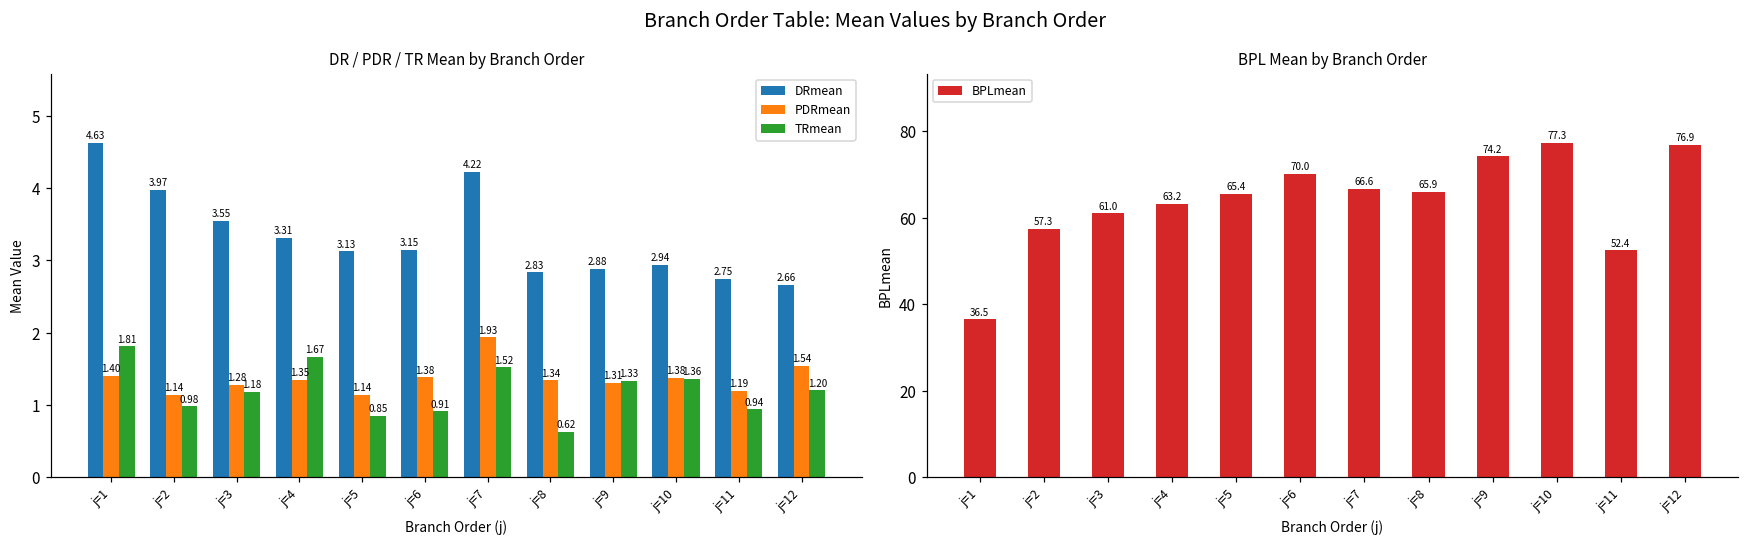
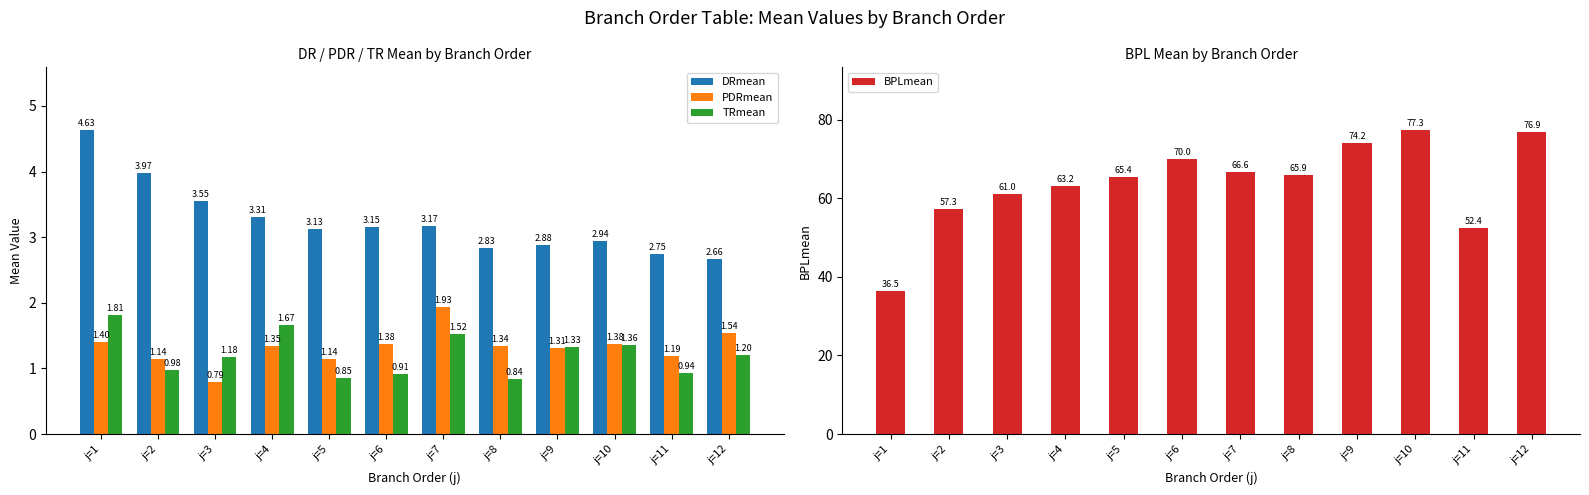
DR / PDR / TR Mean by Branch Order, PDRmean, j=3: 1.28 -> 0.79
DR / PDR / TR Mean by Branch Order, DRmean, j=7: 4.22 -> 3.17
DR / PDR / TR Mean by Branch Order, TRmean, j=8: 0.62 -> 0.84
